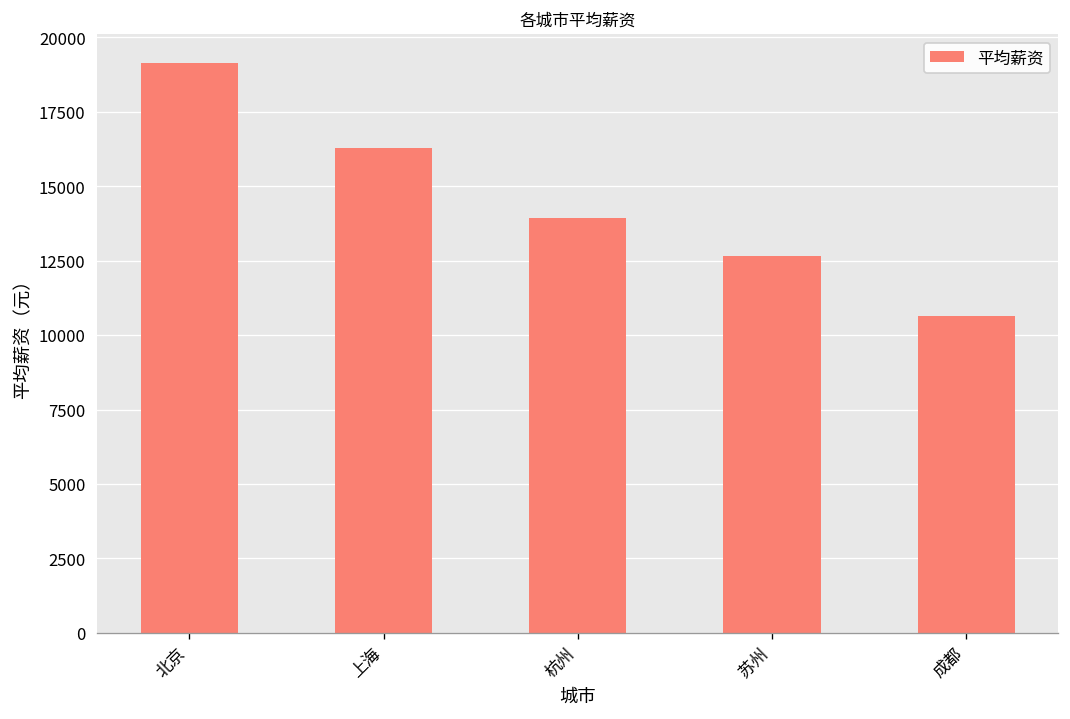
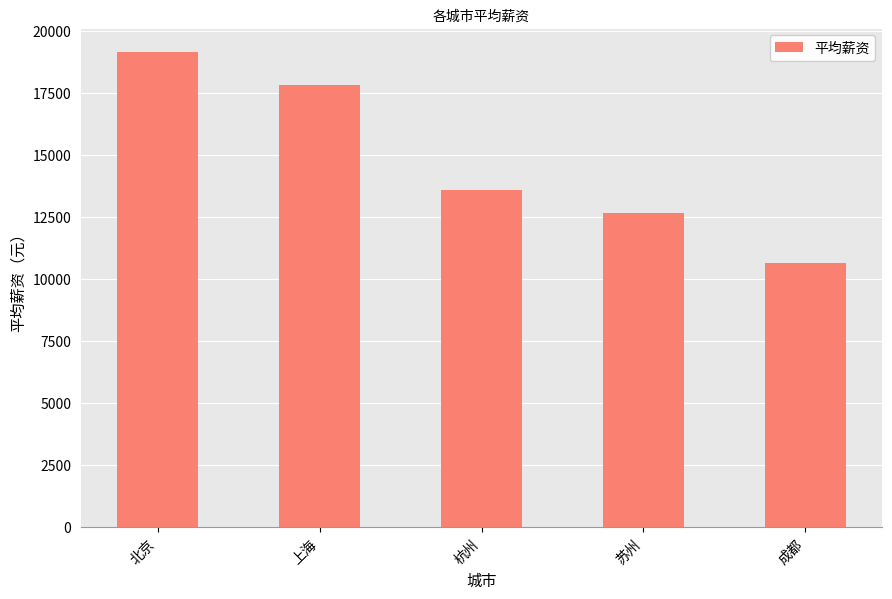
上海: 16300 -> 17800
杭州: 13900 -> 13600
